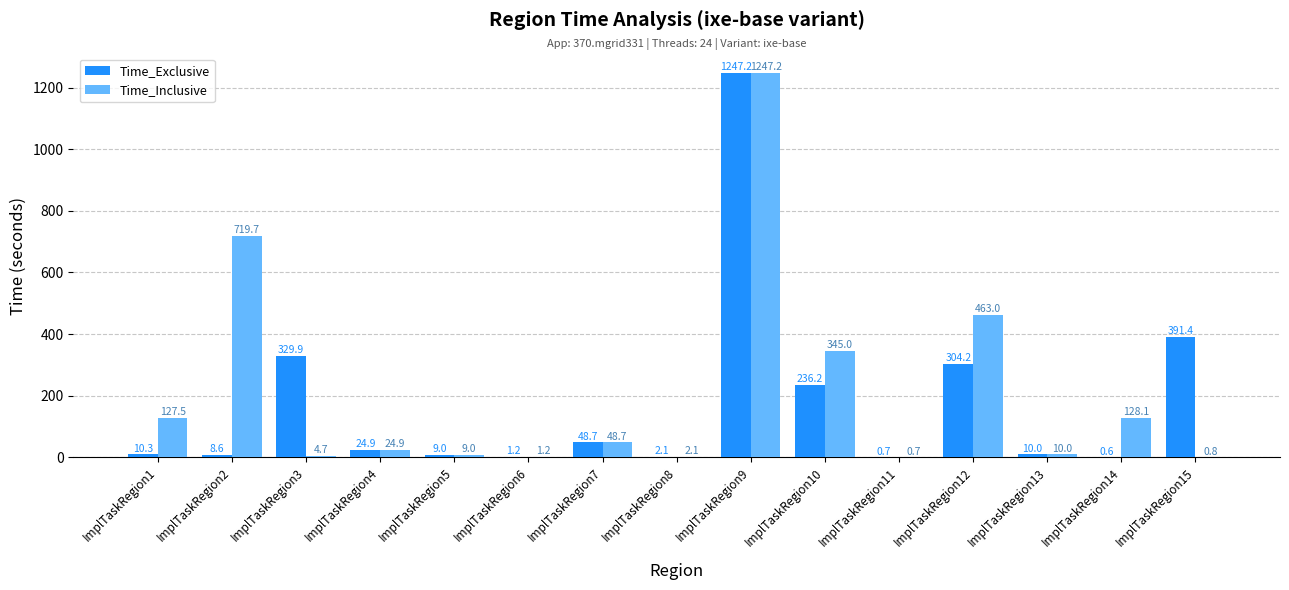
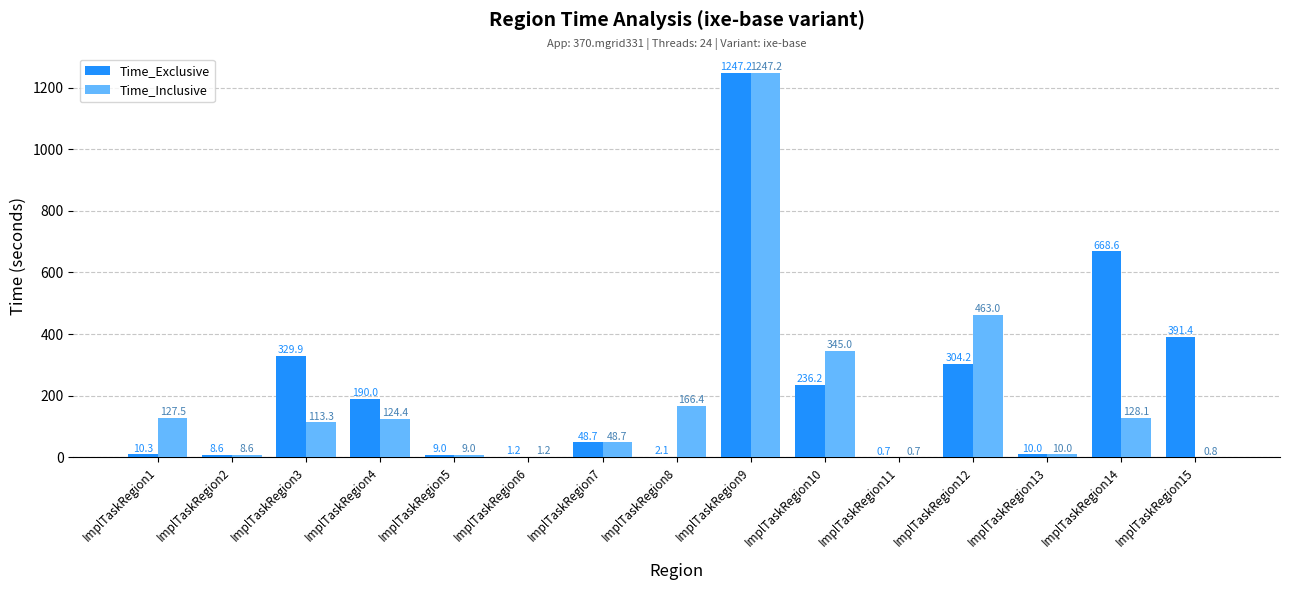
Time_Inclusive, ImplTaskRegion2: 719.7 -> 8.6
Time_Inclusive, ImplTaskRegion3: 4.7 -> 113.3
Time_Exclusive, ImplTaskRegion4: 24.9 -> 190.0
Time_Inclusive, ImplTaskRegion4: 24.9 -> 124.4
Time_Inclusive, ImplTaskRegion8: 2.1 -> 166.4
Time_Exclusive, ImplTaskRegion14: 0.6 -> 668.6
